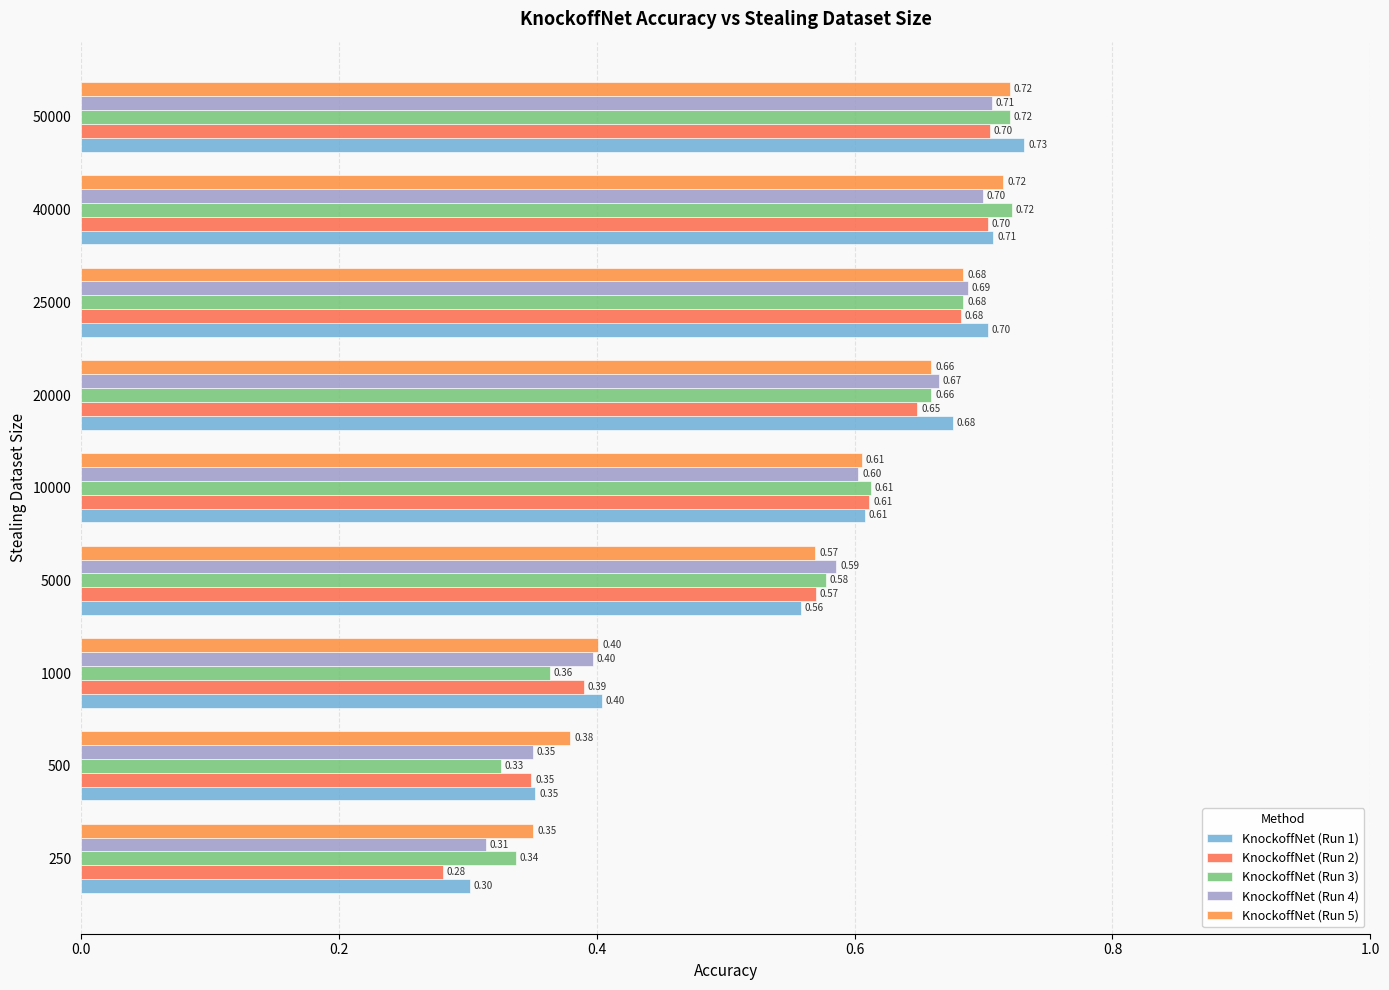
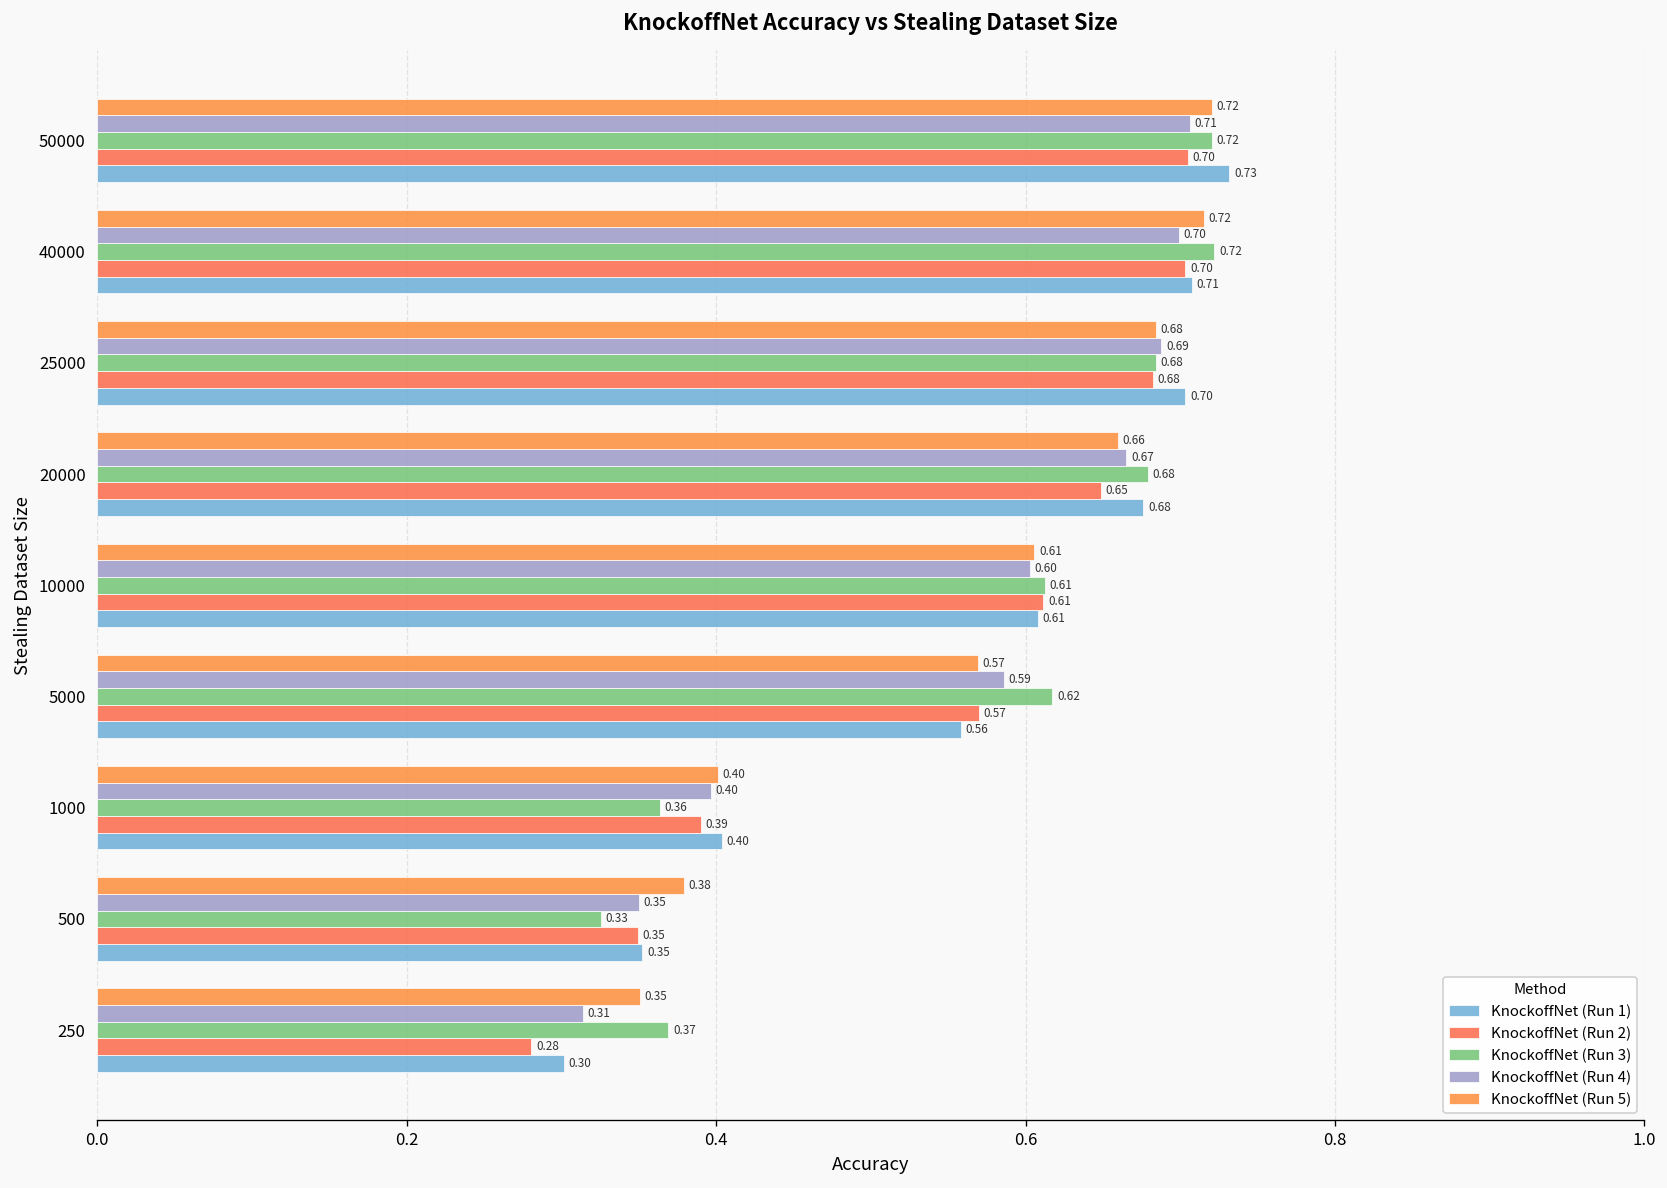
KnockoffNet (Run 3), 20000: 0.66 -> 0.68
KnockoffNet (Run 3), 5000: 0.58 -> 0.62
KnockoffNet (Run 3), 250: 0.34 -> 0.37
